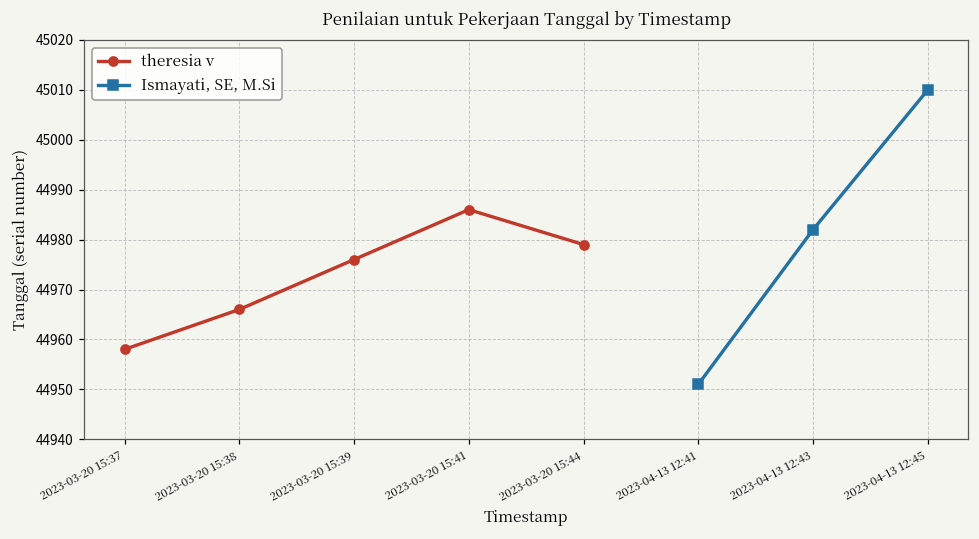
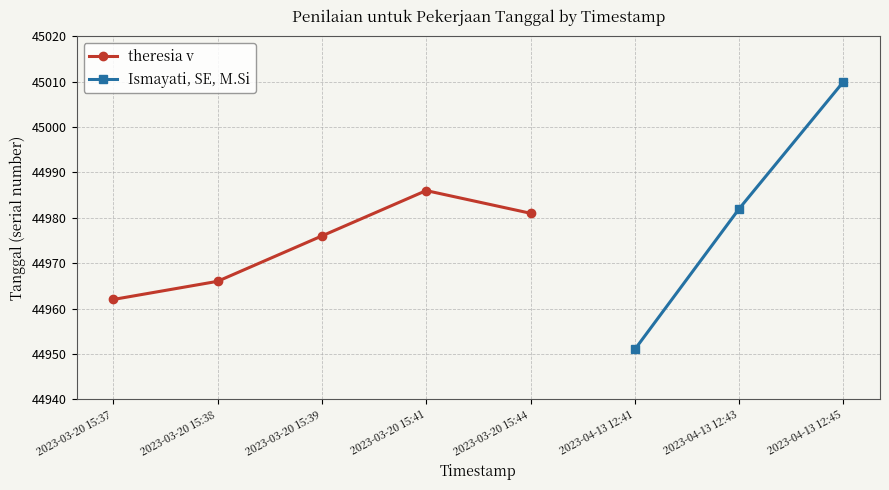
theresia v, 2023-03-20 15:37: 44958 -> 44962
theresia v, 2023-03-20 15:44: 44979 -> 44981
